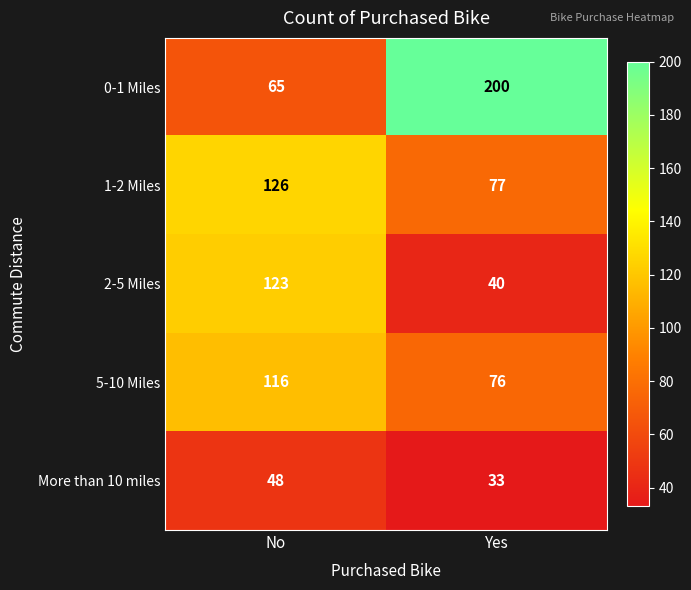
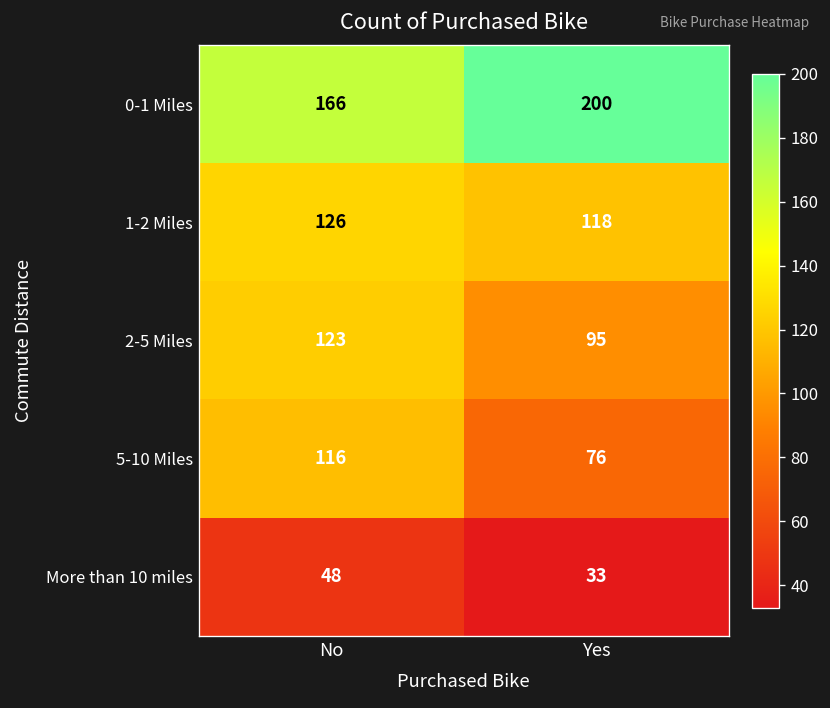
0-1 Miles, No: 65 -> 166
1-2 Miles, Yes: 77 -> 118
2-5 Miles, Yes: 40 -> 95
